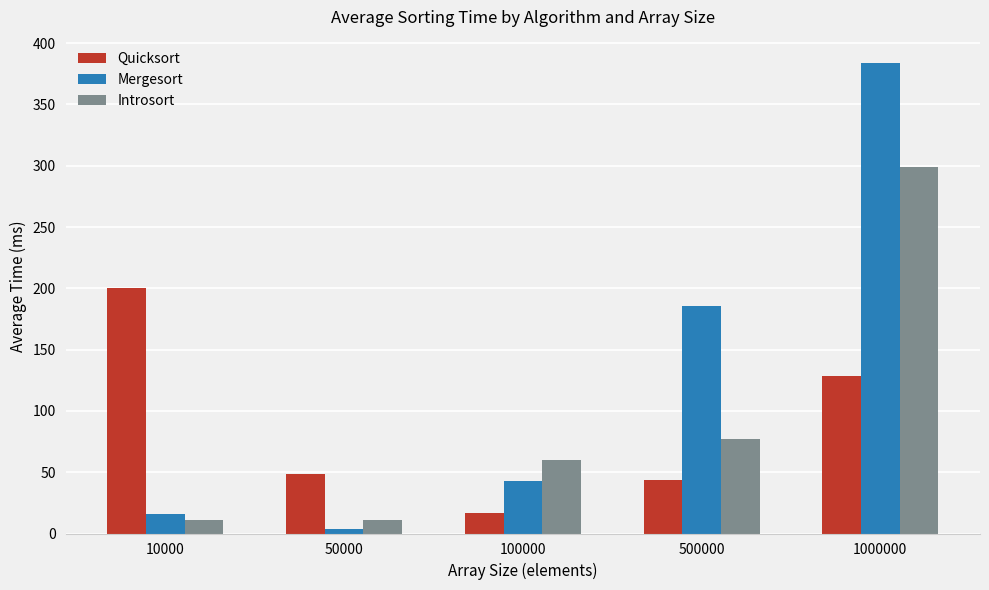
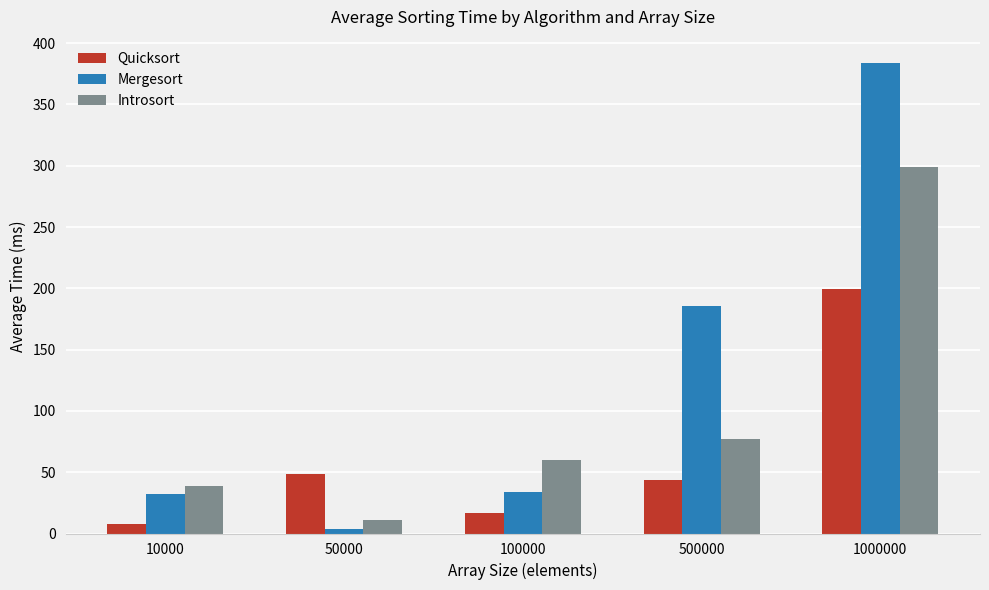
Quicksort, 10000: 200 -> 8
Mergesort, 10000: 16 -> 32
Introsort, 10000: 11 -> 39
Mergesort, 100000: 43 -> 34
Quicksort, 1000000: 128 -> 199
